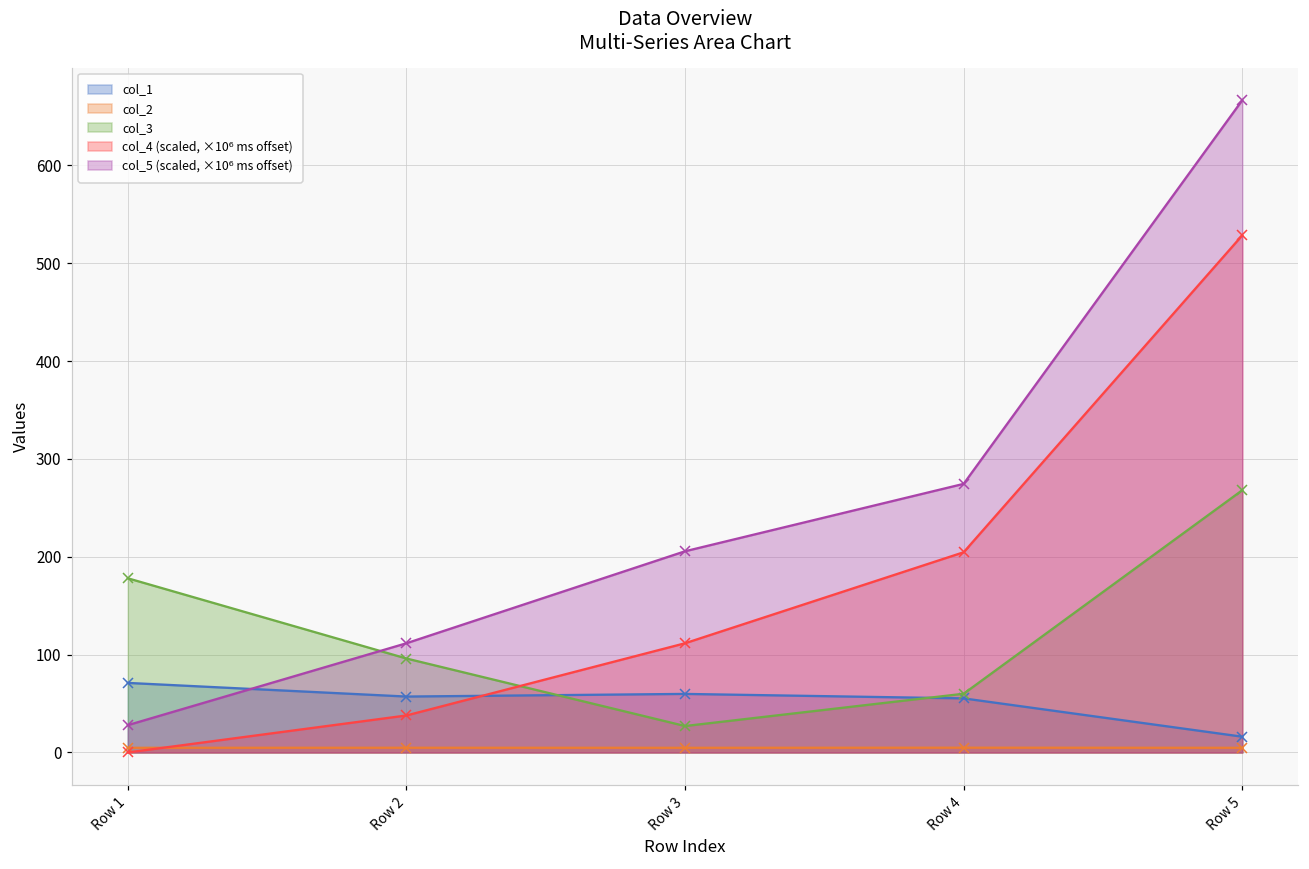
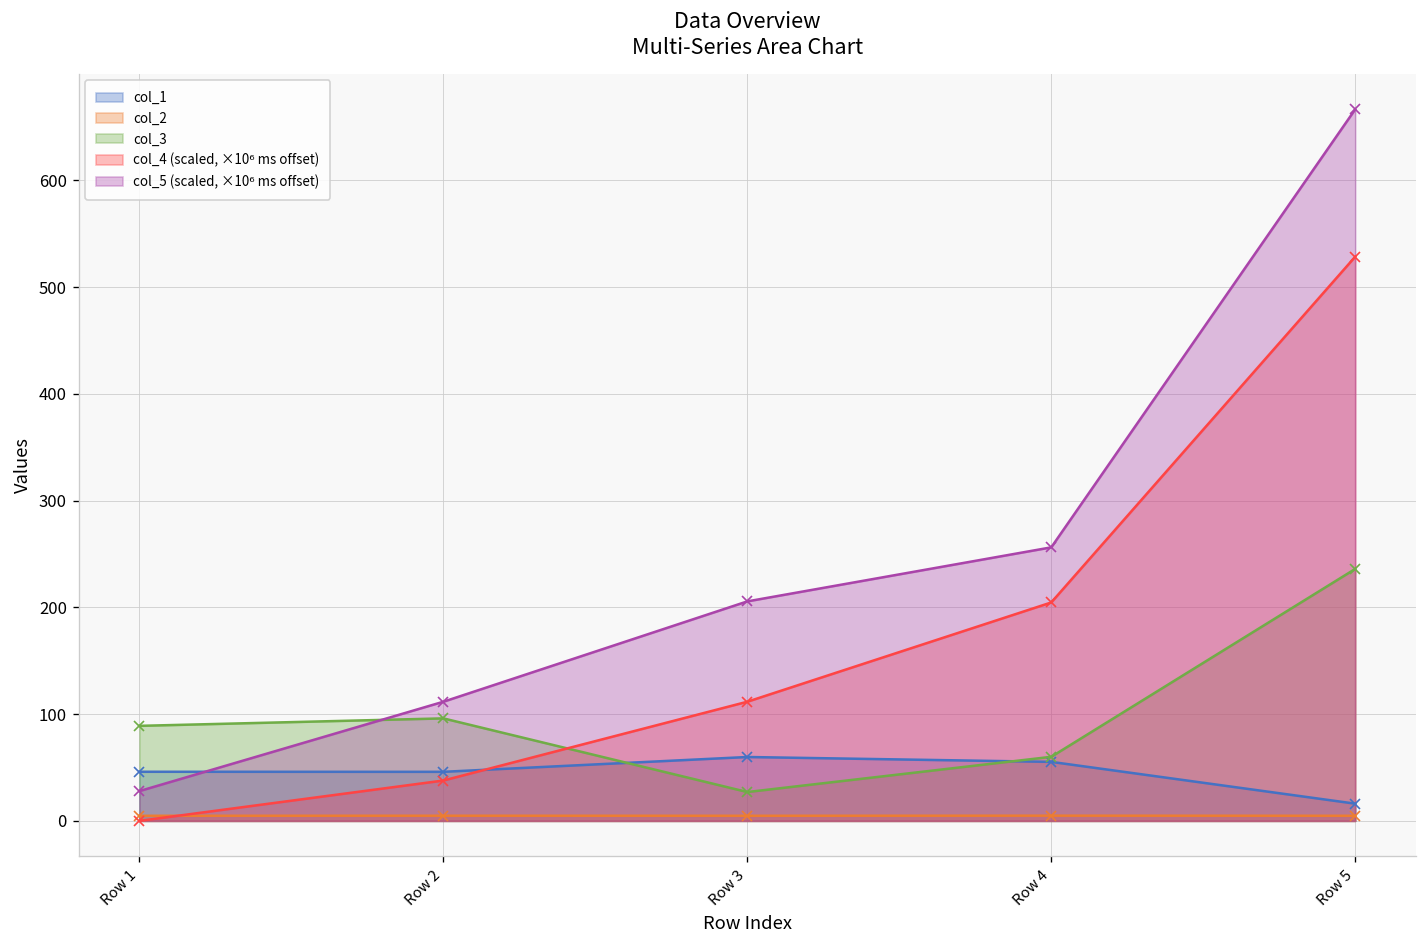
col_1, Row 1: 70 -> 50
col_3, Row 1: 180 -> 90
col_1, Row 2: 60 -> 50
col_5 (scaled, ×10⁶ ms offset), Row 4: 270 -> 260
col_3, Row 5: 270 -> 240
